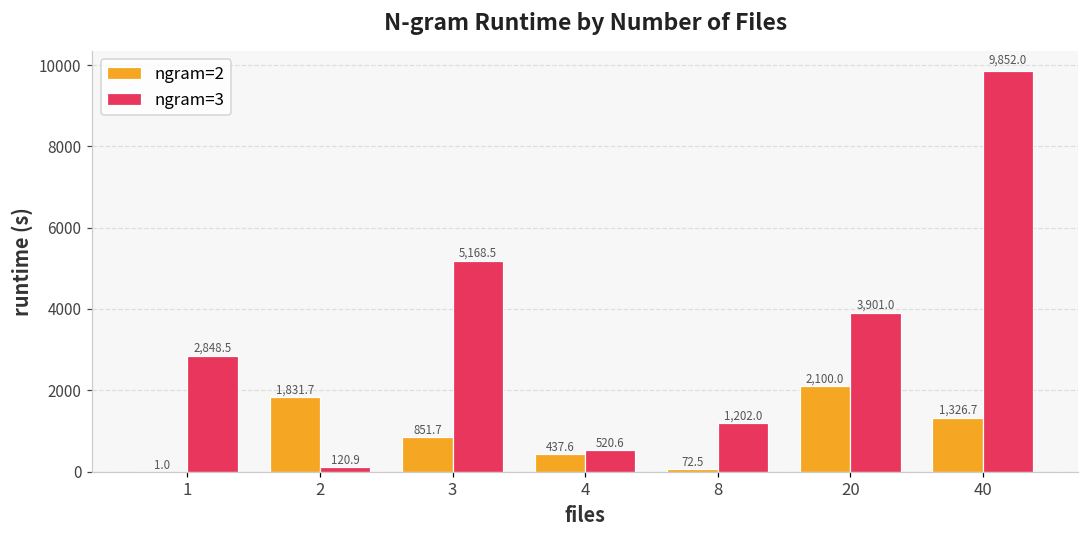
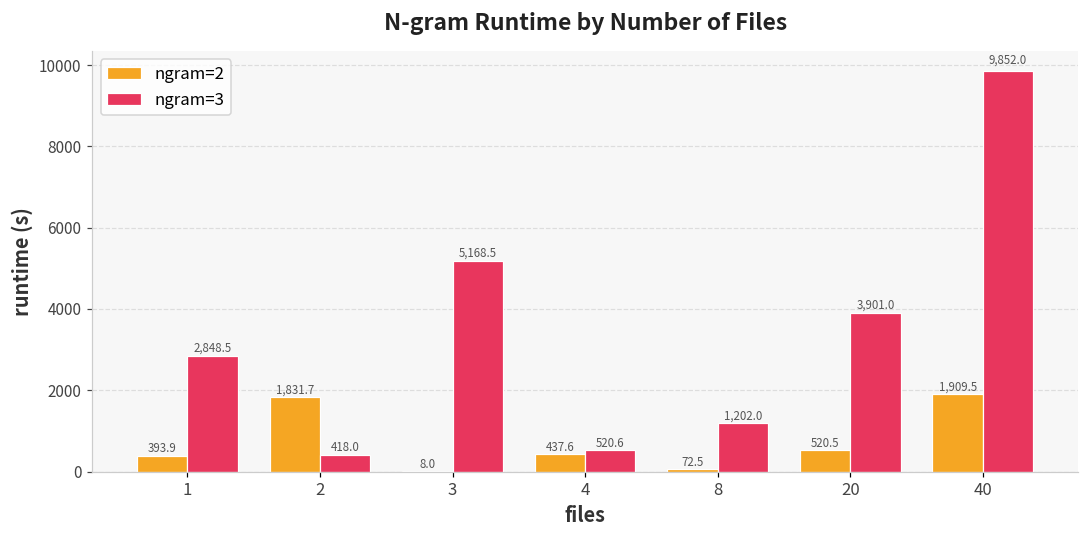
ngram=2, 1: 1.0 -> 393.9
ngram=3, 2: 120.9 -> 418.0
ngram=2, 3: 851.7 -> 8.0
ngram=2, 20: 2,100.0 -> 520.5
ngram=2, 40: 1,326.7 -> 1,909.5
